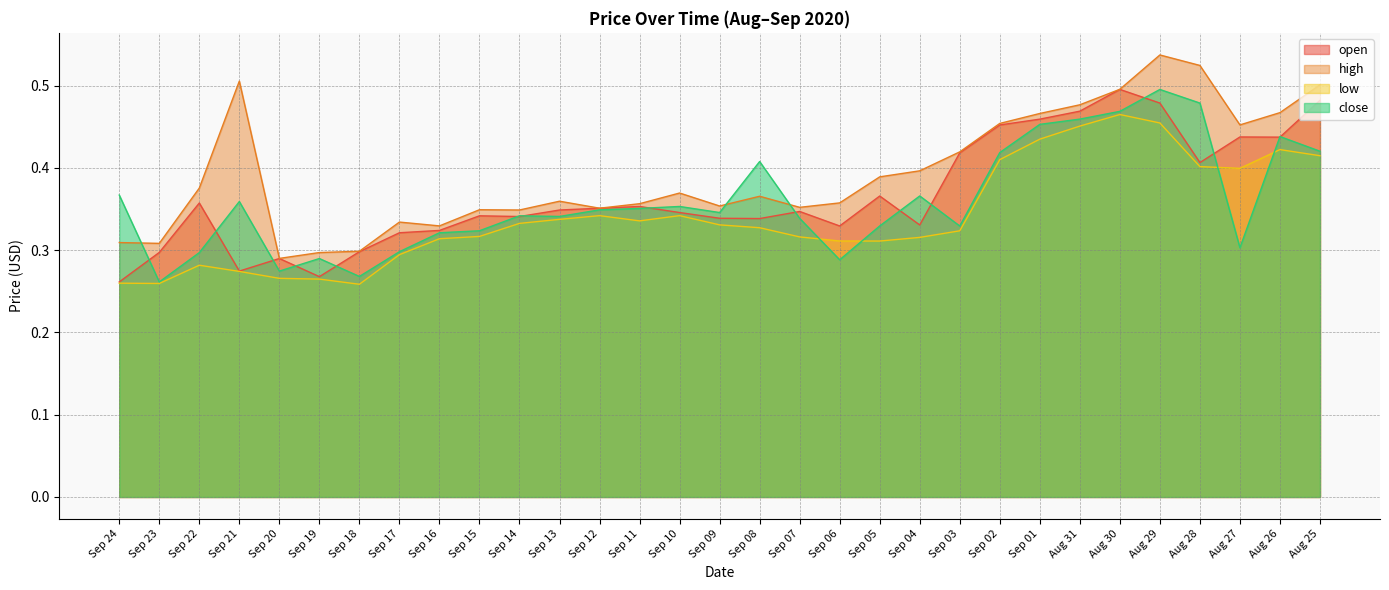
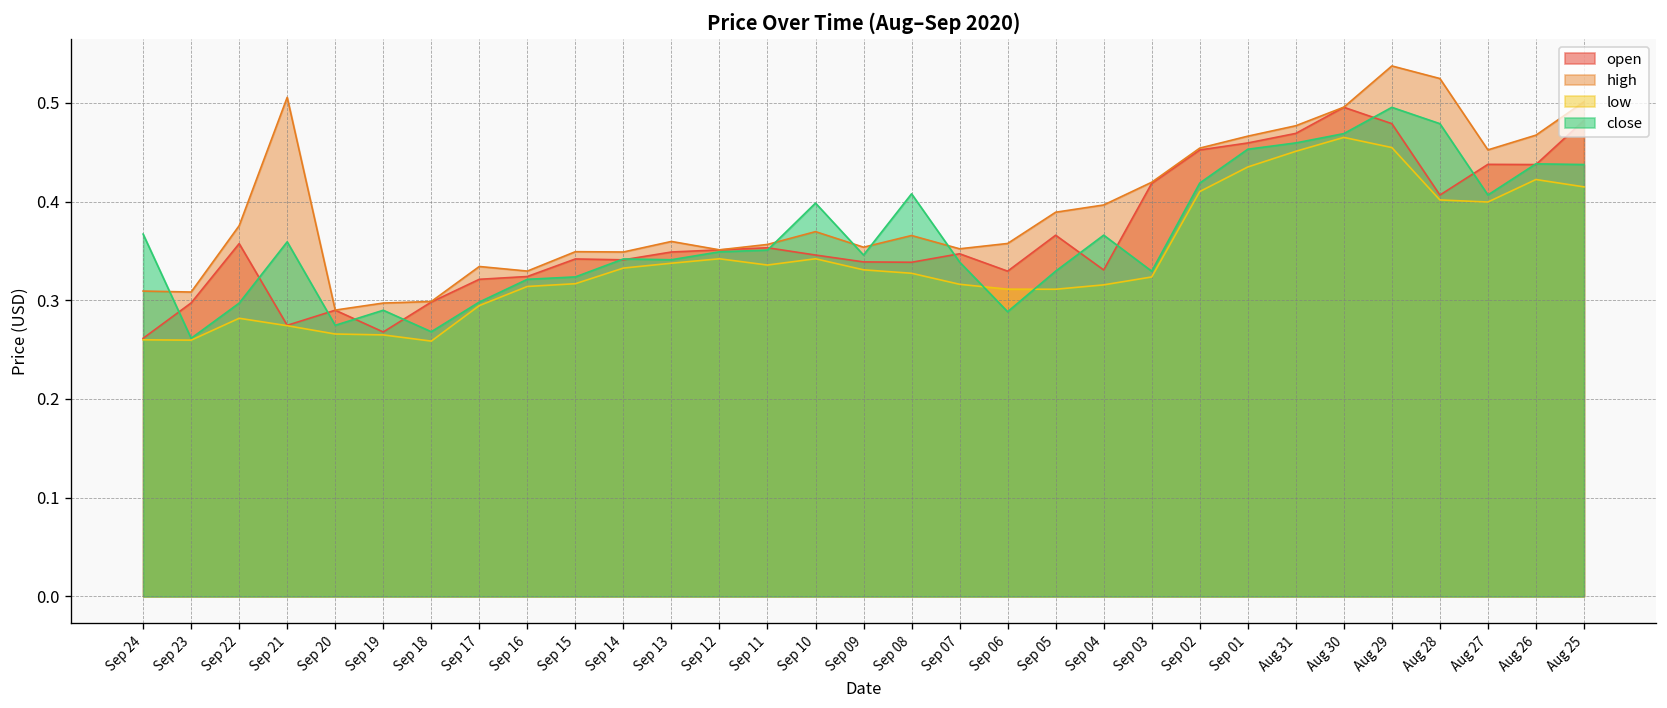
close, Sep 10: 0.35 -> 0.40
close, Aug 27: 0.30 -> 0.41
close, Aug 25: 0.42 -> 0.44
